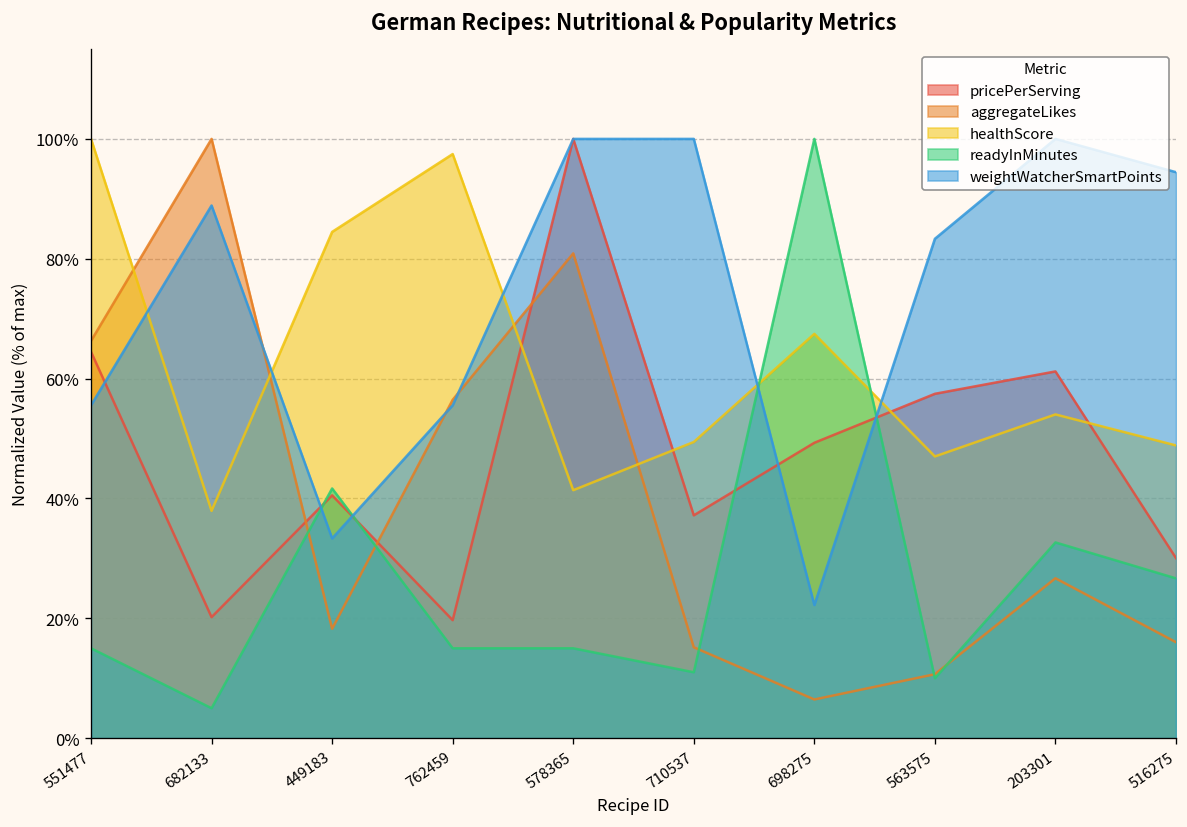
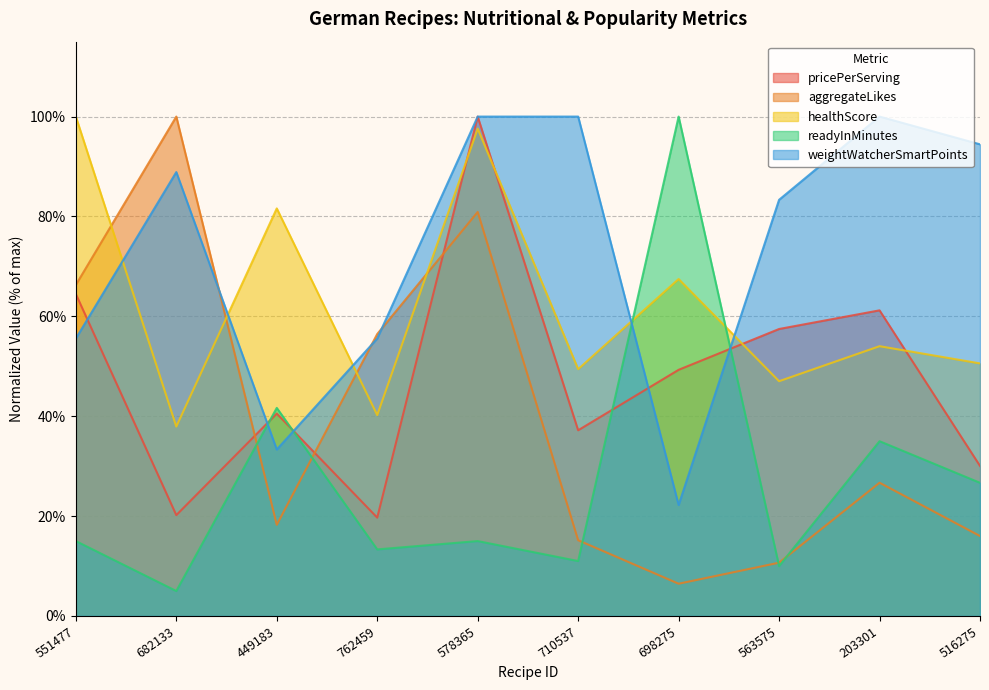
healthScore, 449183: 84% -> 82%
healthScore, 762459: 97% -> 40%
readyInMinutes, 762459: 15% -> 13%
healthScore, 578365: 41% -> 98%
readyInMinutes, 203301: 33% -> 35%
healthScore, 516275: 49% -> 51%
